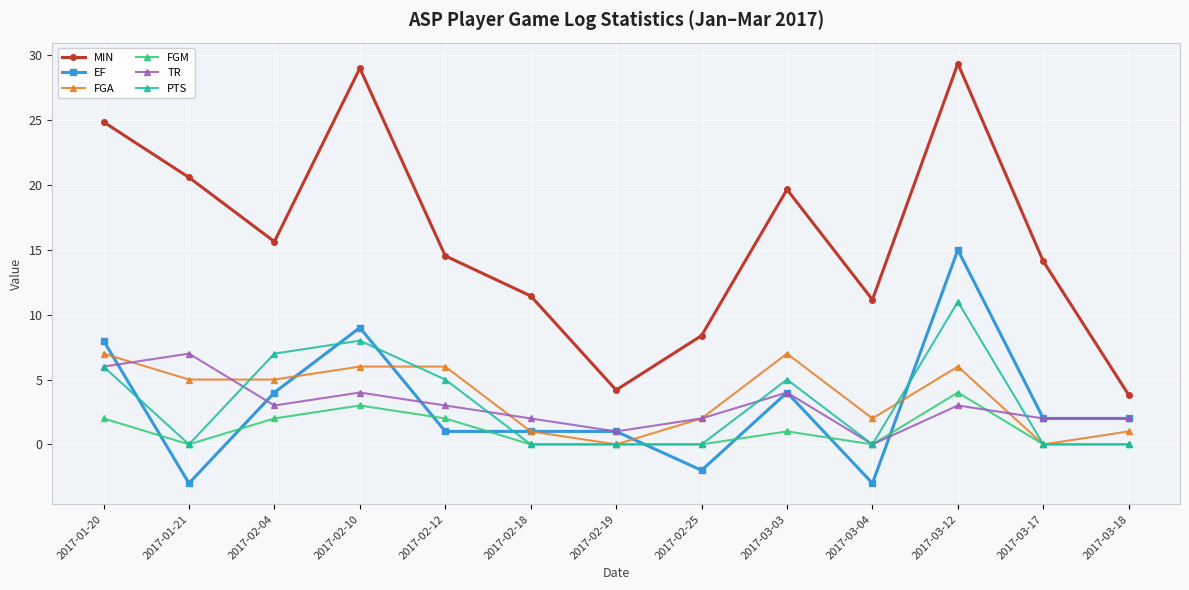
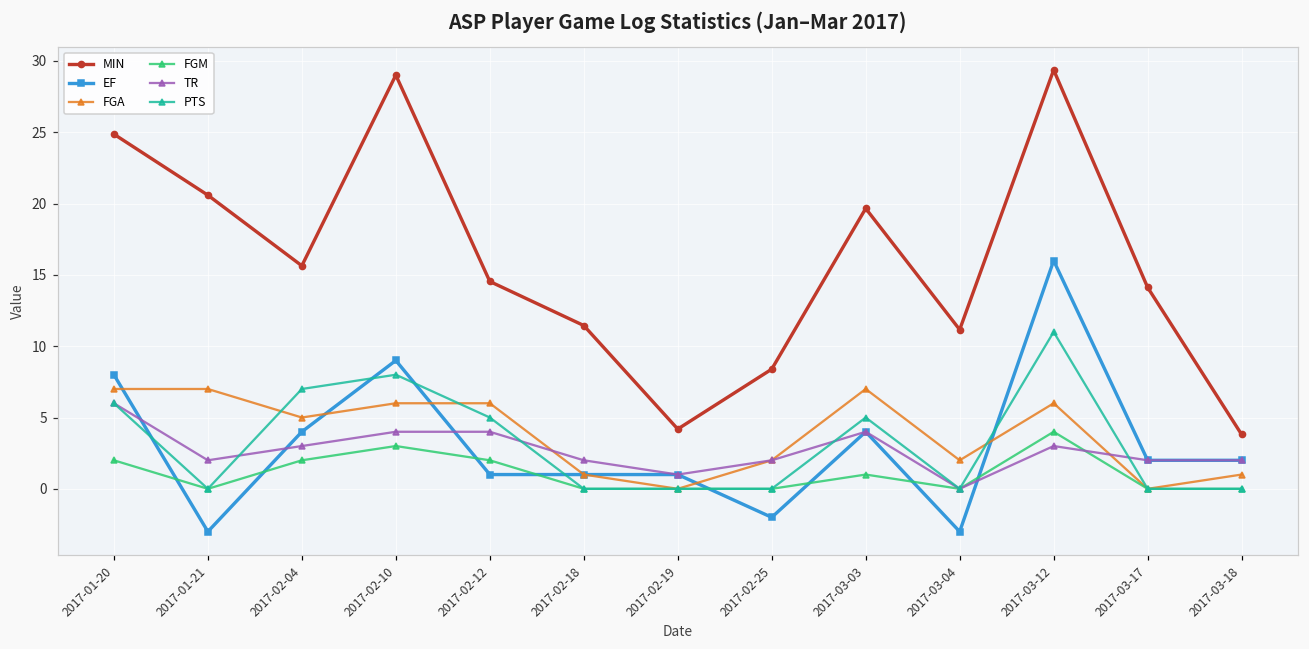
FGA, 2017-01-21: 5 -> 7
TR, 2017-01-21: 7 -> 2
TR, 2017-02-12: 3 -> 4
EF, 2017-03-12: 15 -> 16
